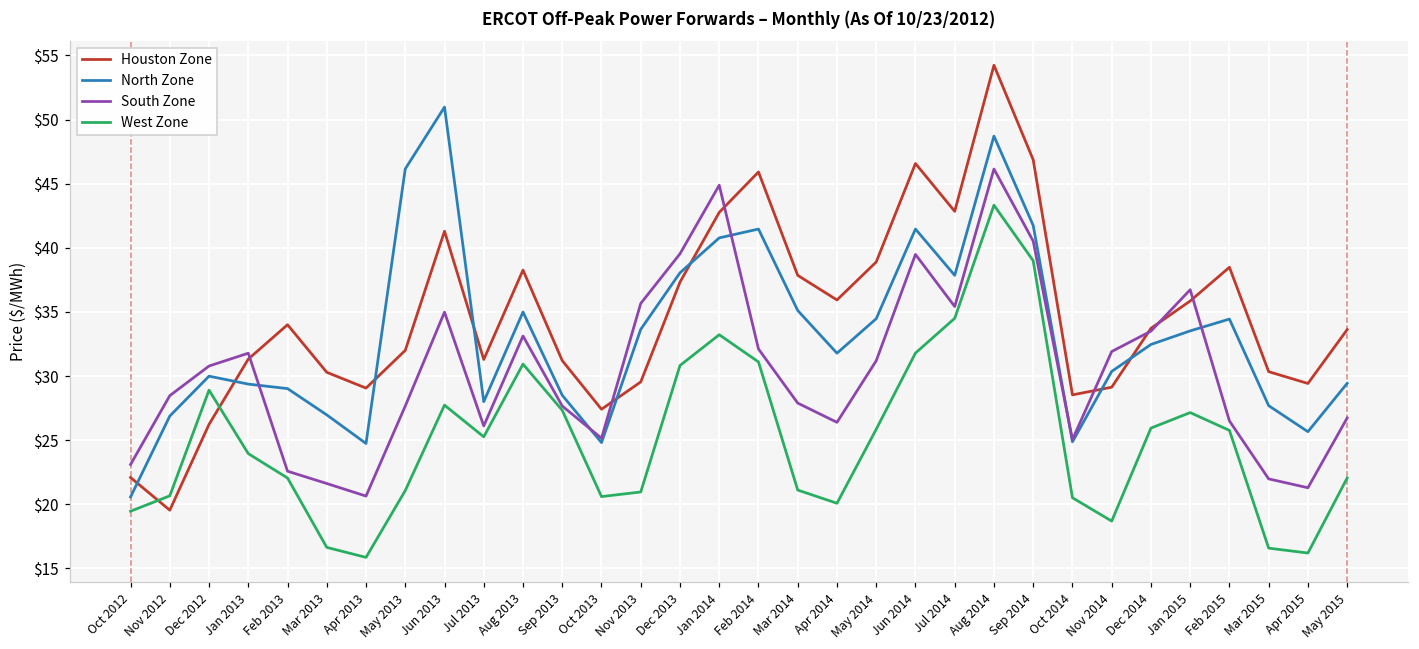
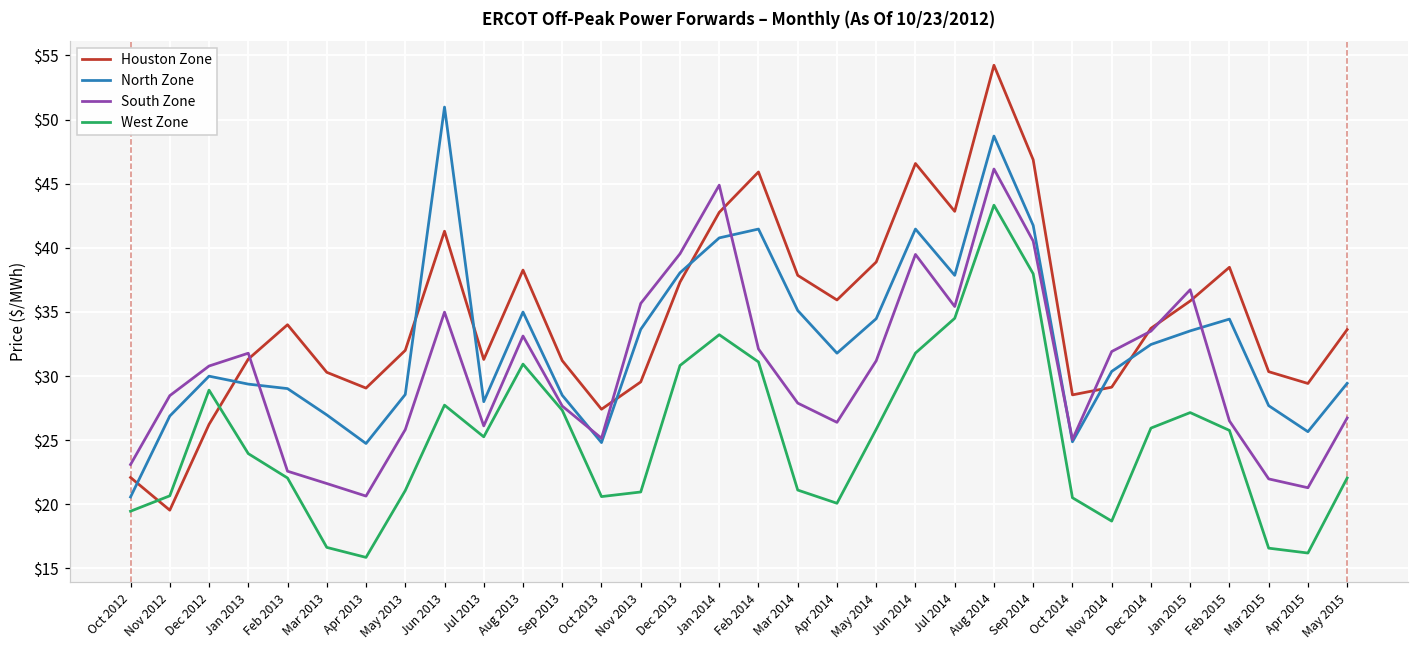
North Zone, May 2013: $46.2 -> $28.6
South Zone, May 2013: $27.7 -> $25.8
West Zone, Sep 2014: $39.0 -> $38.0
